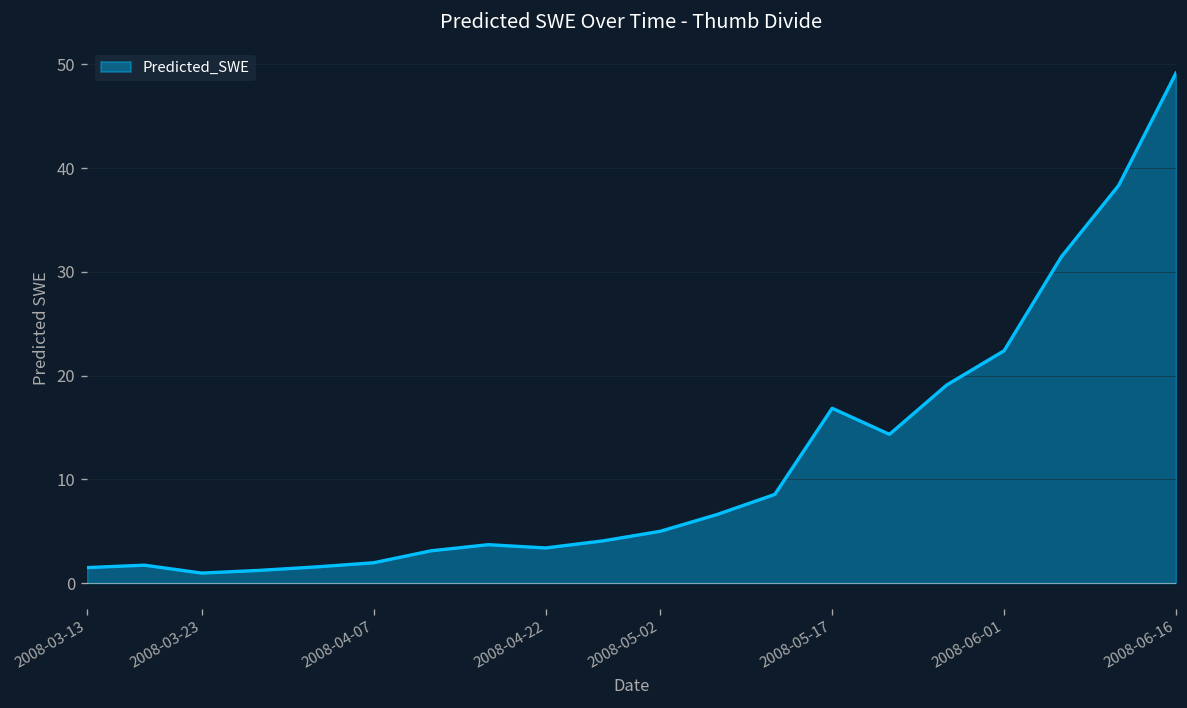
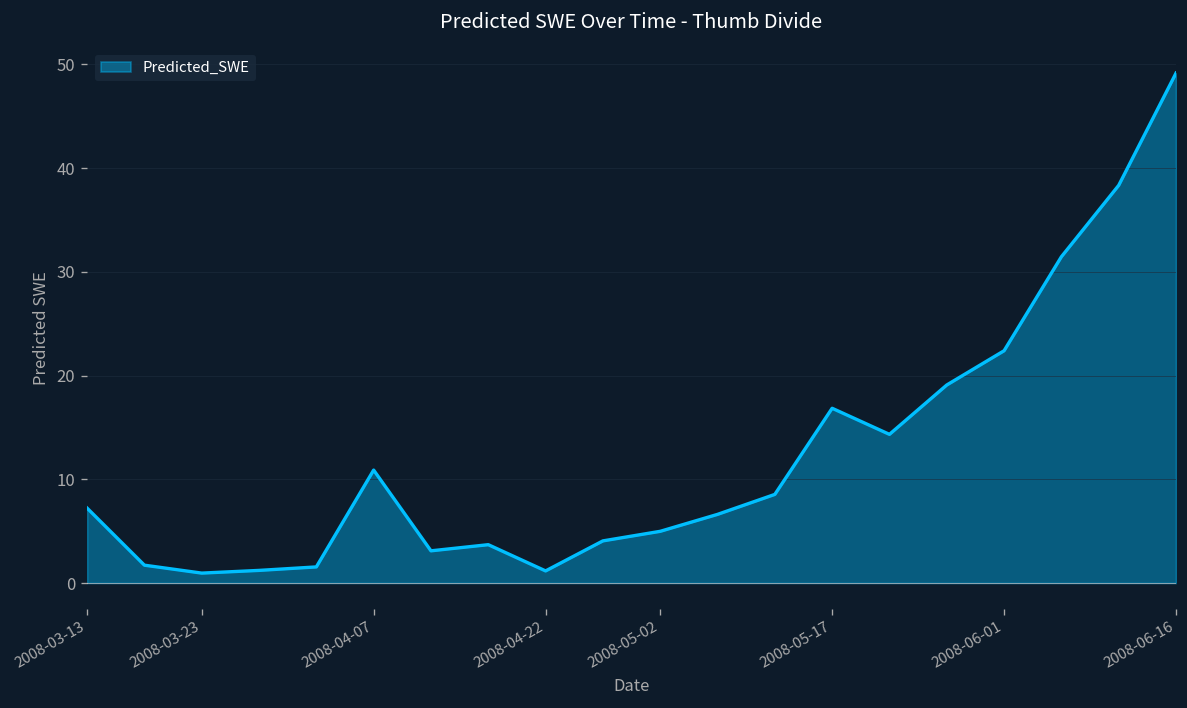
2008-03-13: 1 -> 7
2008-04-07: 2 -> 11
2008-04-22: 3 -> 1
